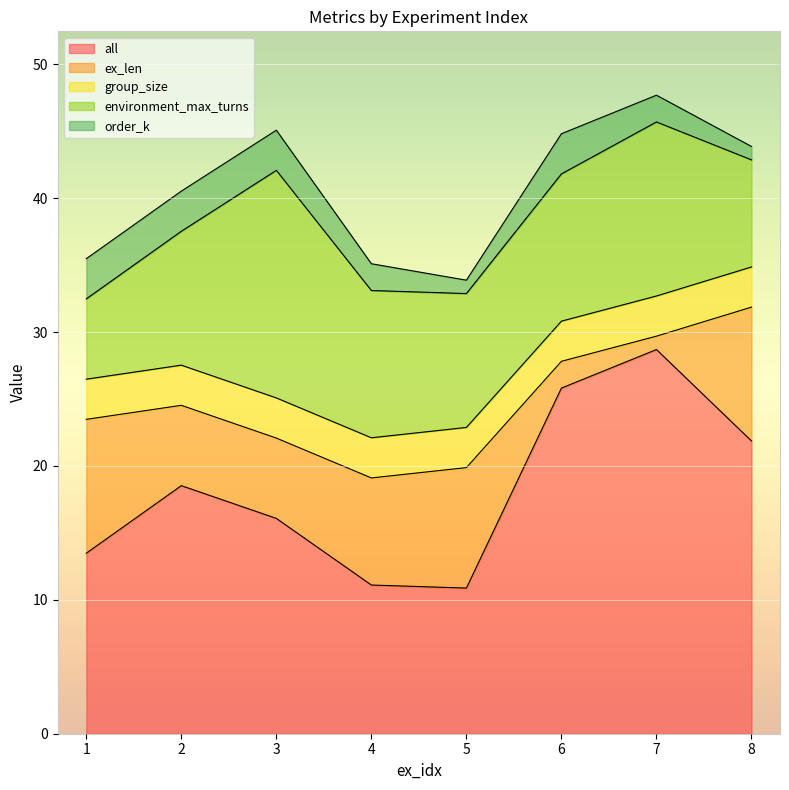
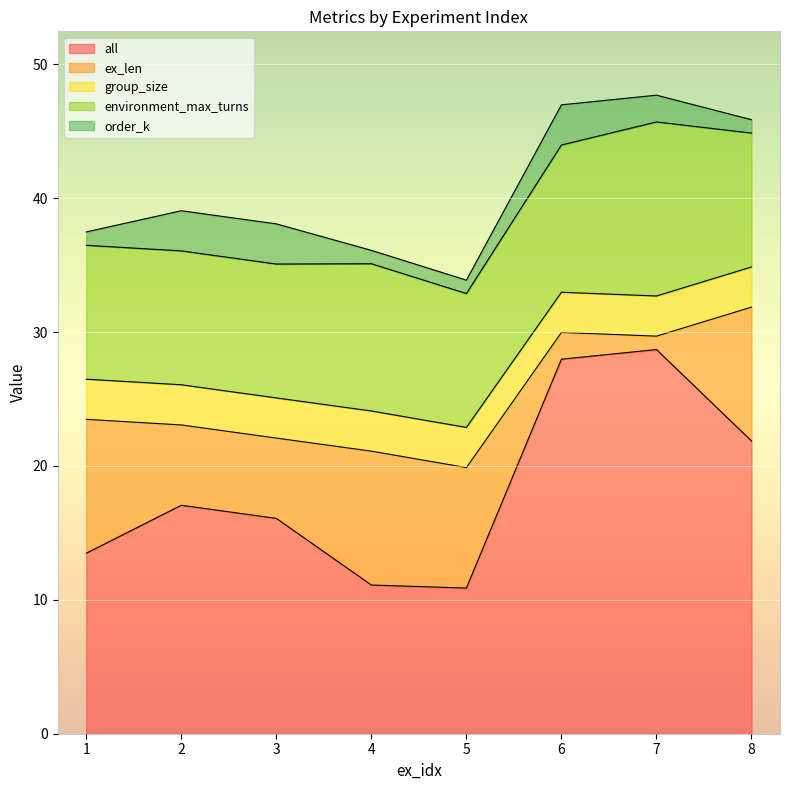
environment_max_turns, 1: 6 -> 10
order_k, 1: 3 -> 1
all, 2: 18.5 -> 17.1
environment_max_turns, 3: 17 -> 10
ex_len, 4: 8 -> 10
order_k, 4: 2 -> 1
all, 6: 25.8 -> 28.0
environment_max_turns, 8: 8 -> 10
